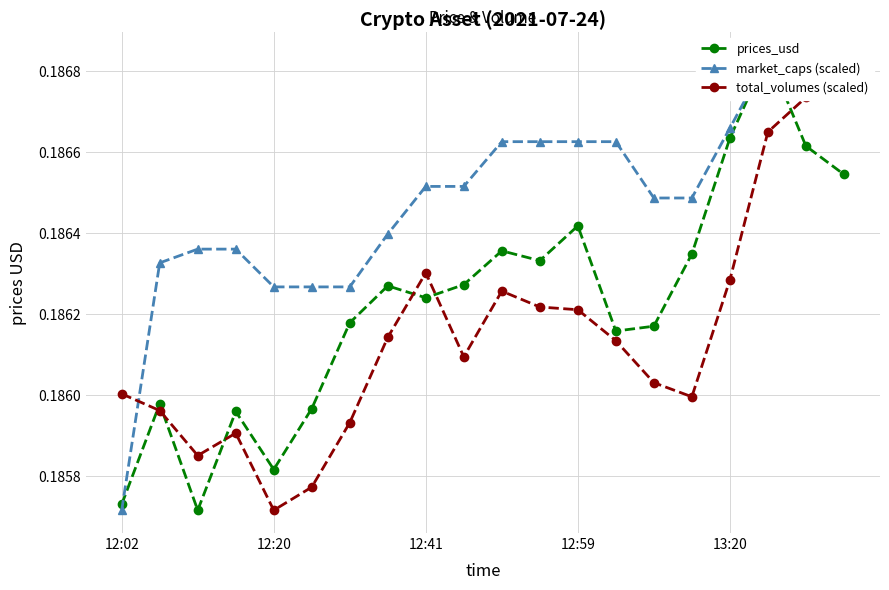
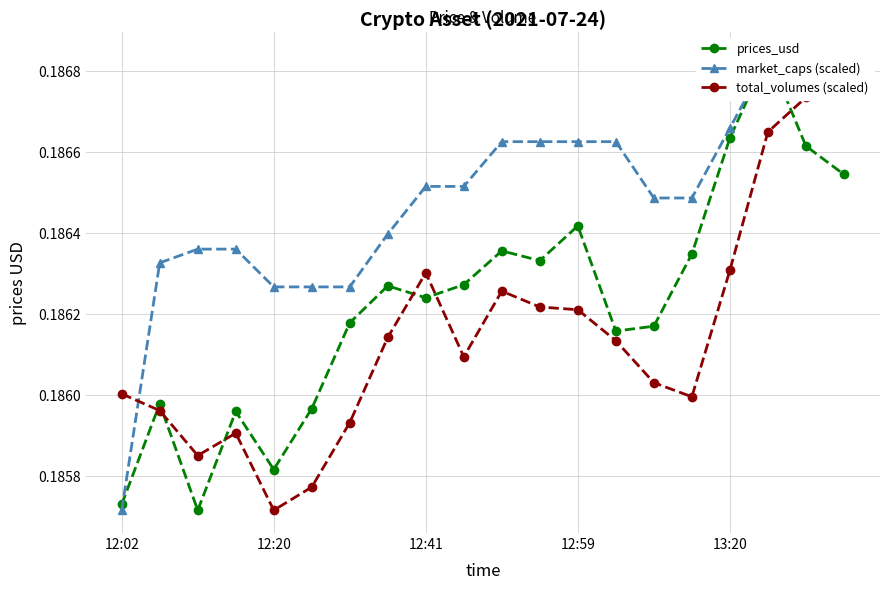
total_volumes (scaled), 13:20: 0.18628 -> 0.18631
